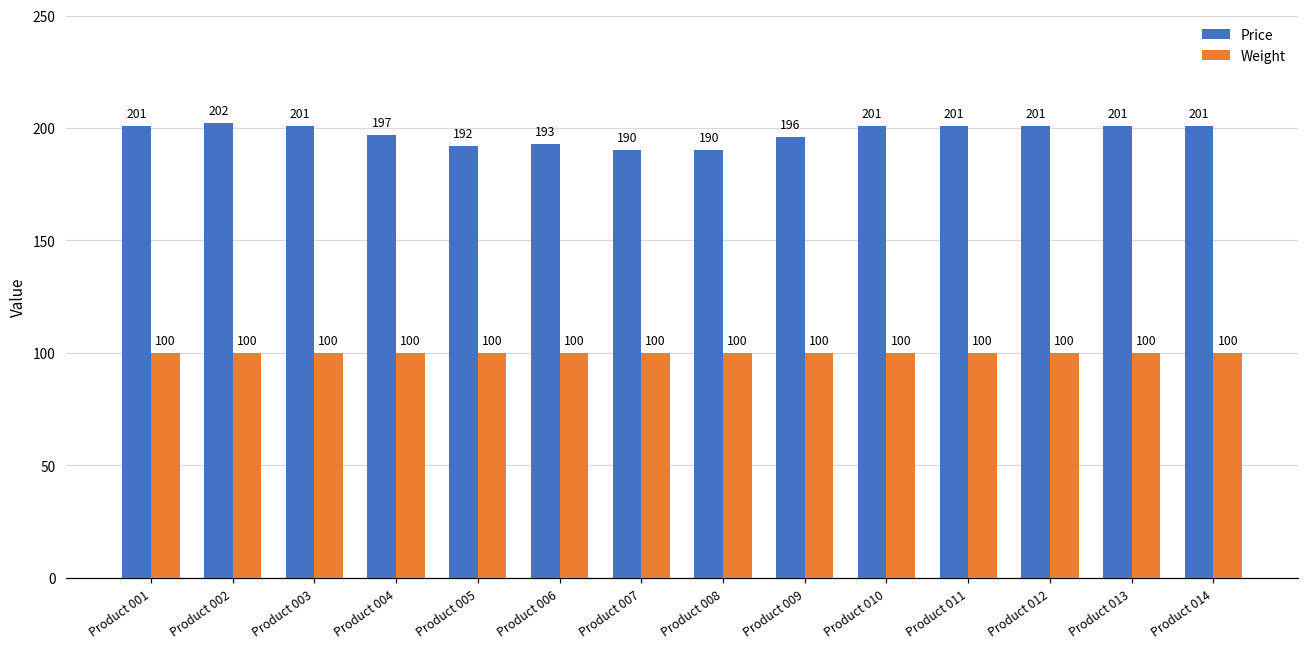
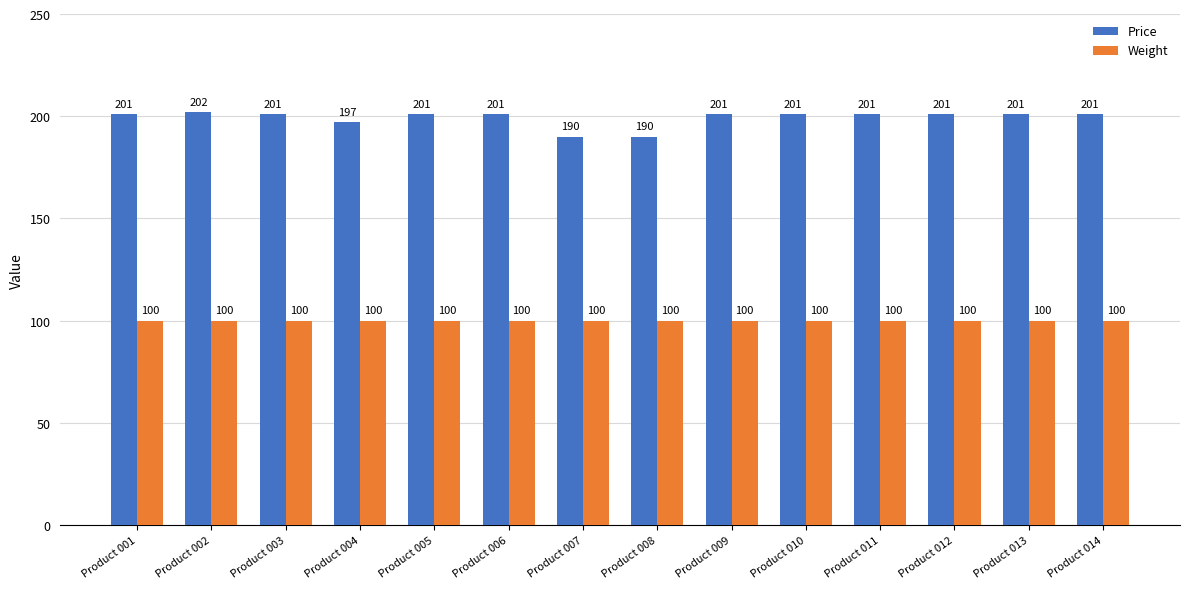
Price, Product 005: 192 -> 201
Price, Product 006: 193 -> 201
Price, Product 009: 196 -> 201
